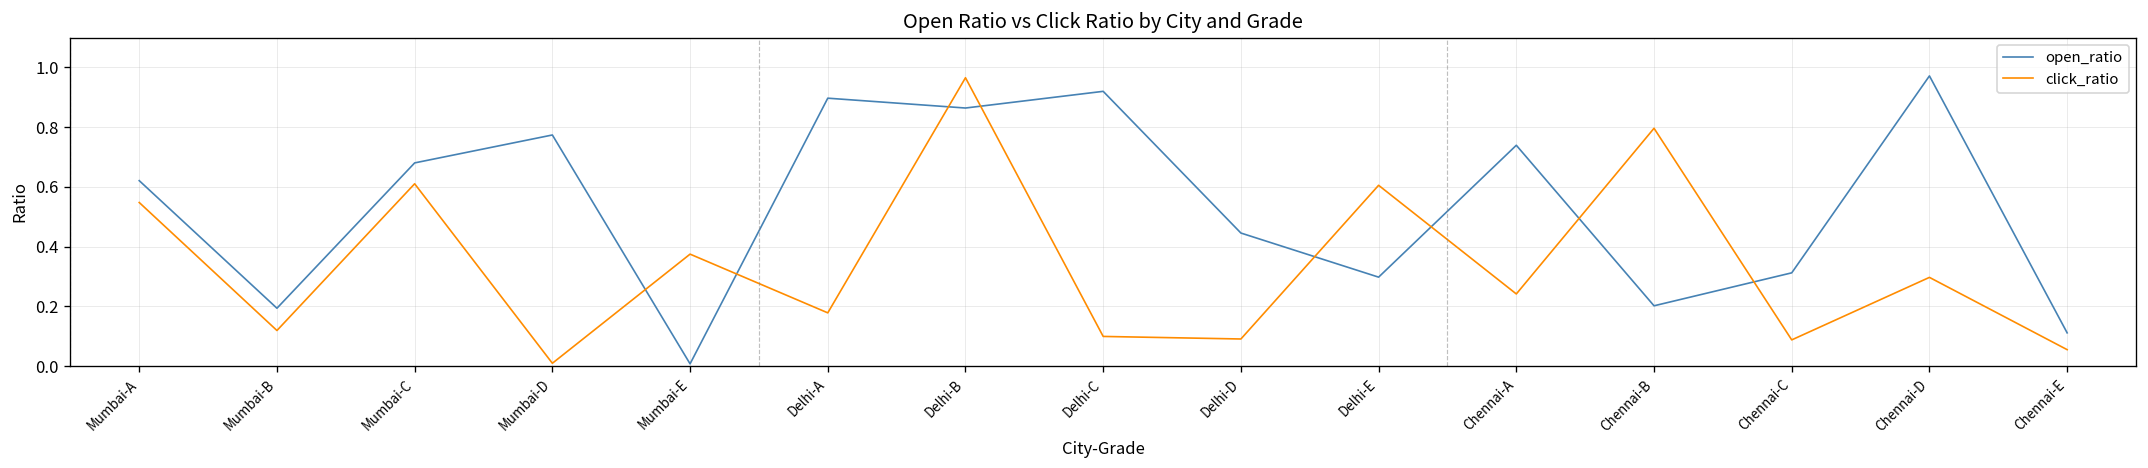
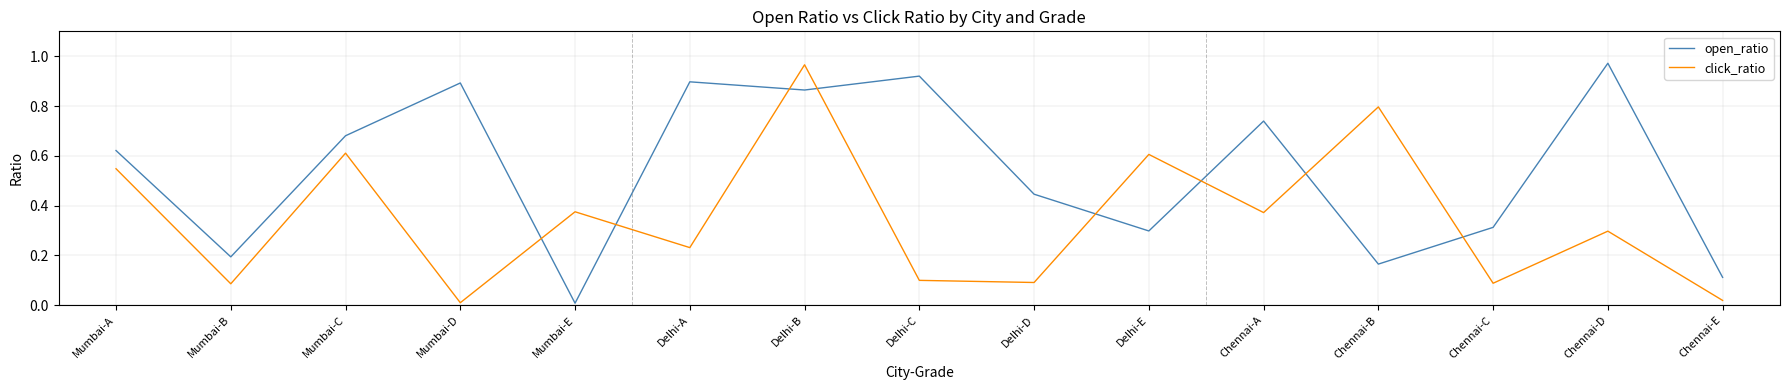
click_ratio, Mumbai-B: 0.12 -> 0.09
open_ratio, Mumbai-D: 0.77 -> 0.89
click_ratio, Delhi-A: 0.18 -> 0.23
click_ratio, Chennai-A: 0.24 -> 0.37
open_ratio, Chennai-B: 0.20 -> 0.17
click_ratio, Chennai-E: 0.06 -> 0.02
